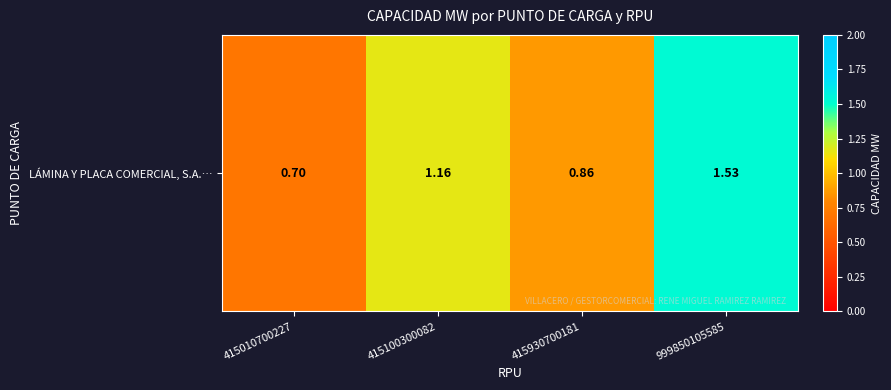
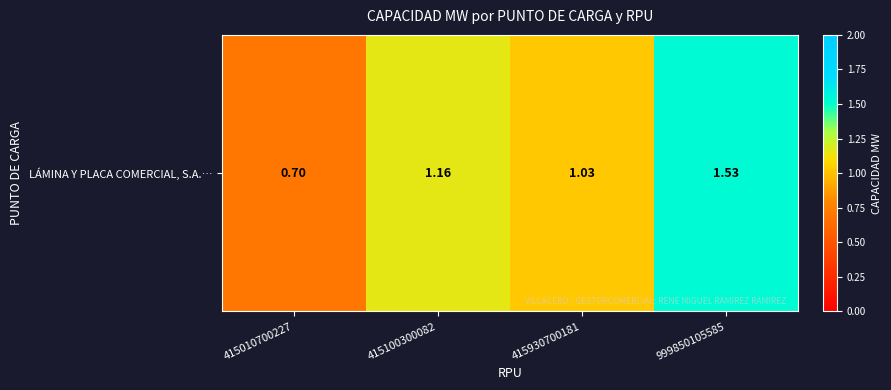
LÁMINA Y PLACA COMERCIAL, S.A.…, 415930700181: 0.86 -> 1.03
